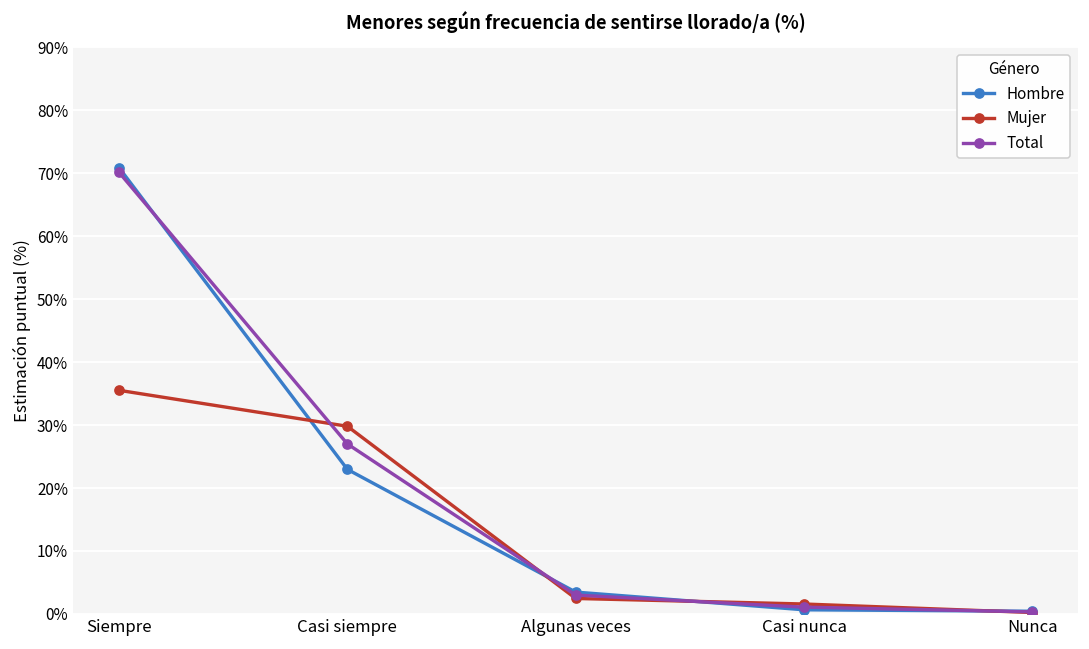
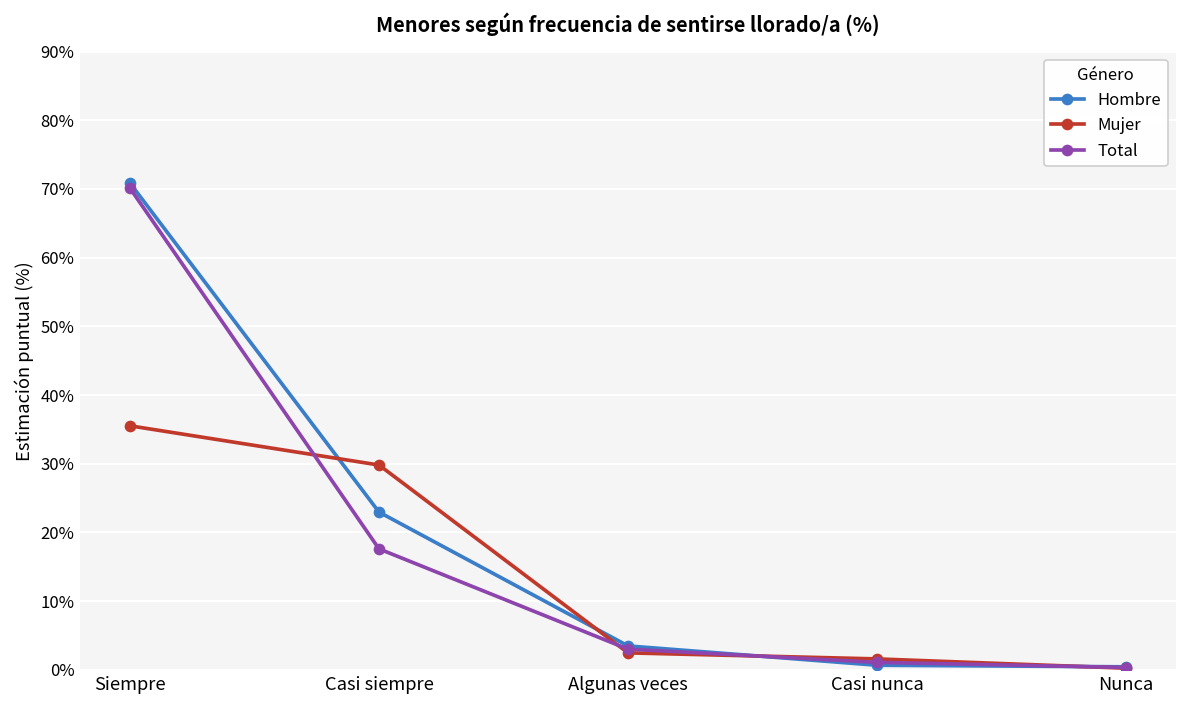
Total, Casi siempre: 27% -> 18%
